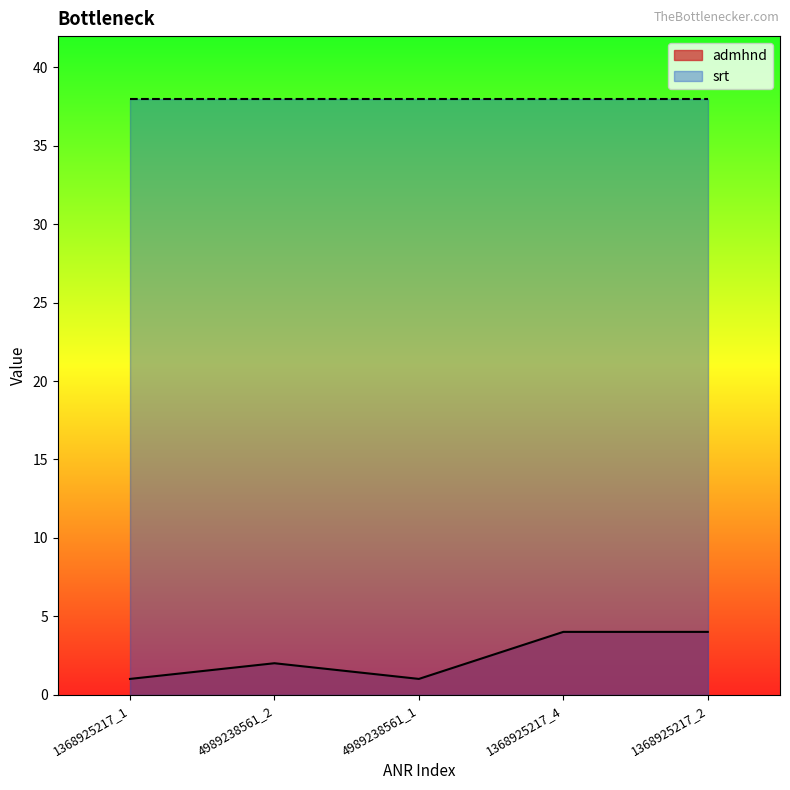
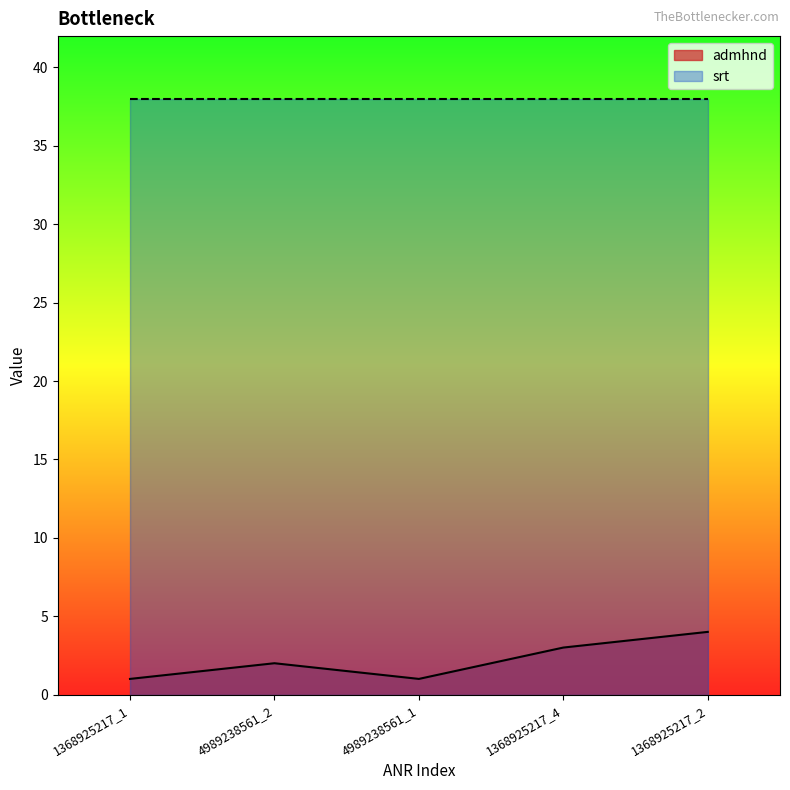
admhnd, 1368925217_4: 4 -> 3
